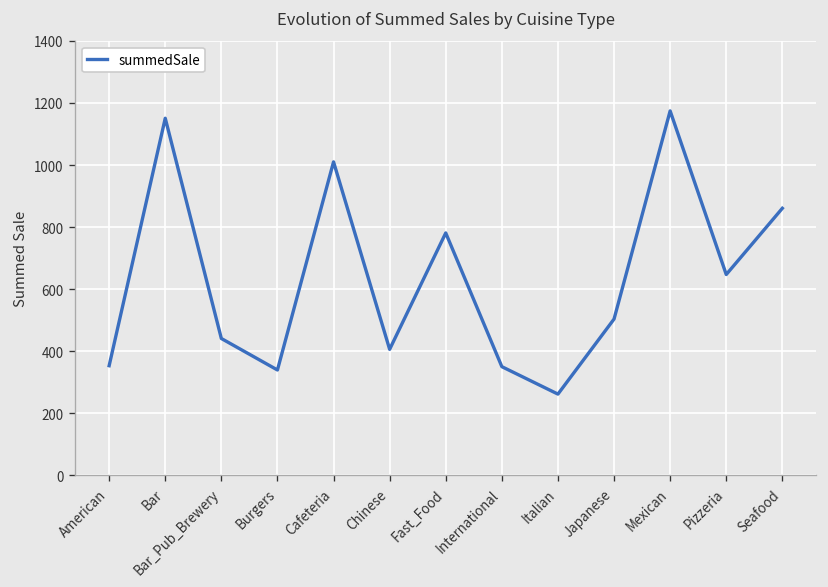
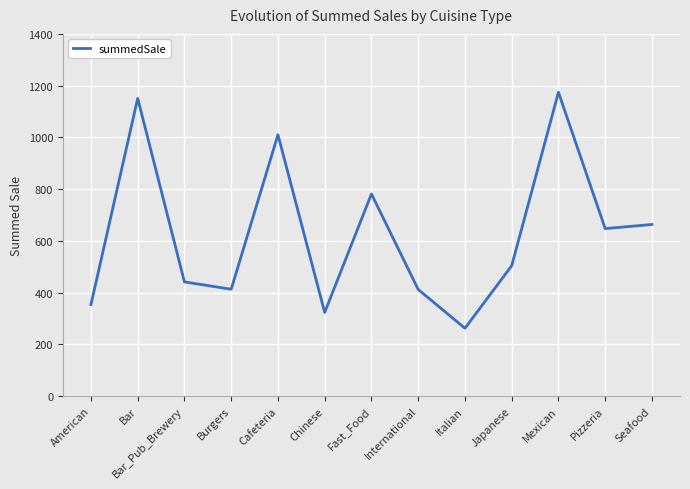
Burgers: 340 -> 410
Chinese: 410 -> 320
International: 350 -> 410
Seafood: 860 -> 660
